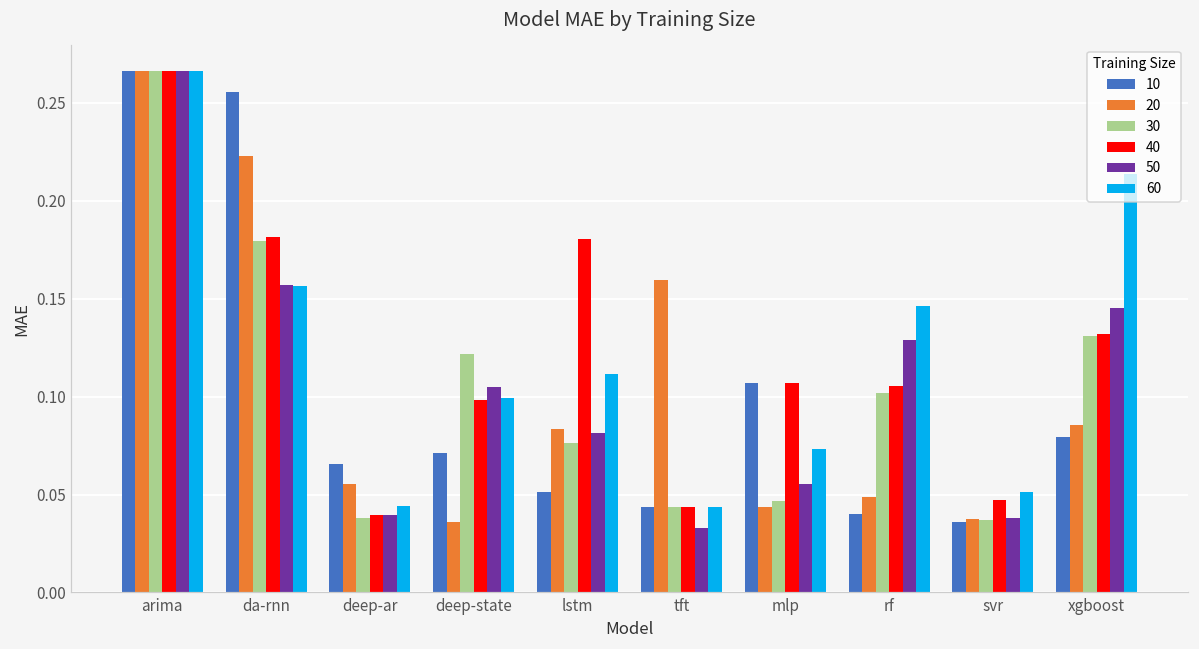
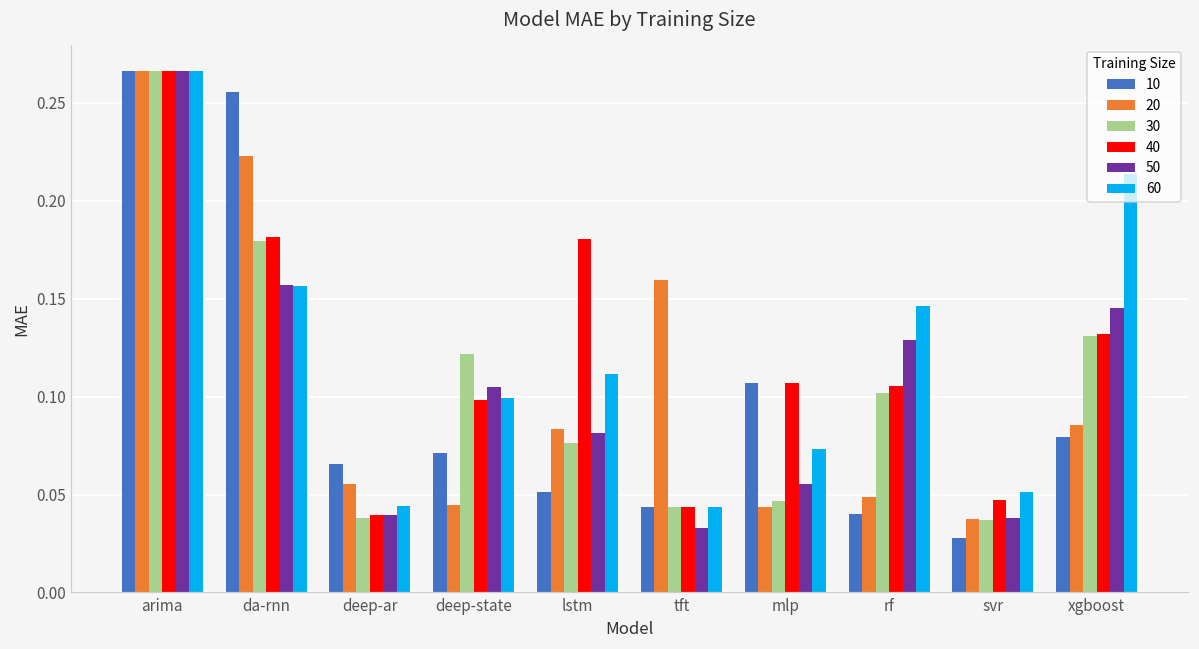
20, deep-state: 0.036 -> 0.045
10, svr: 0.036 -> 0.028
